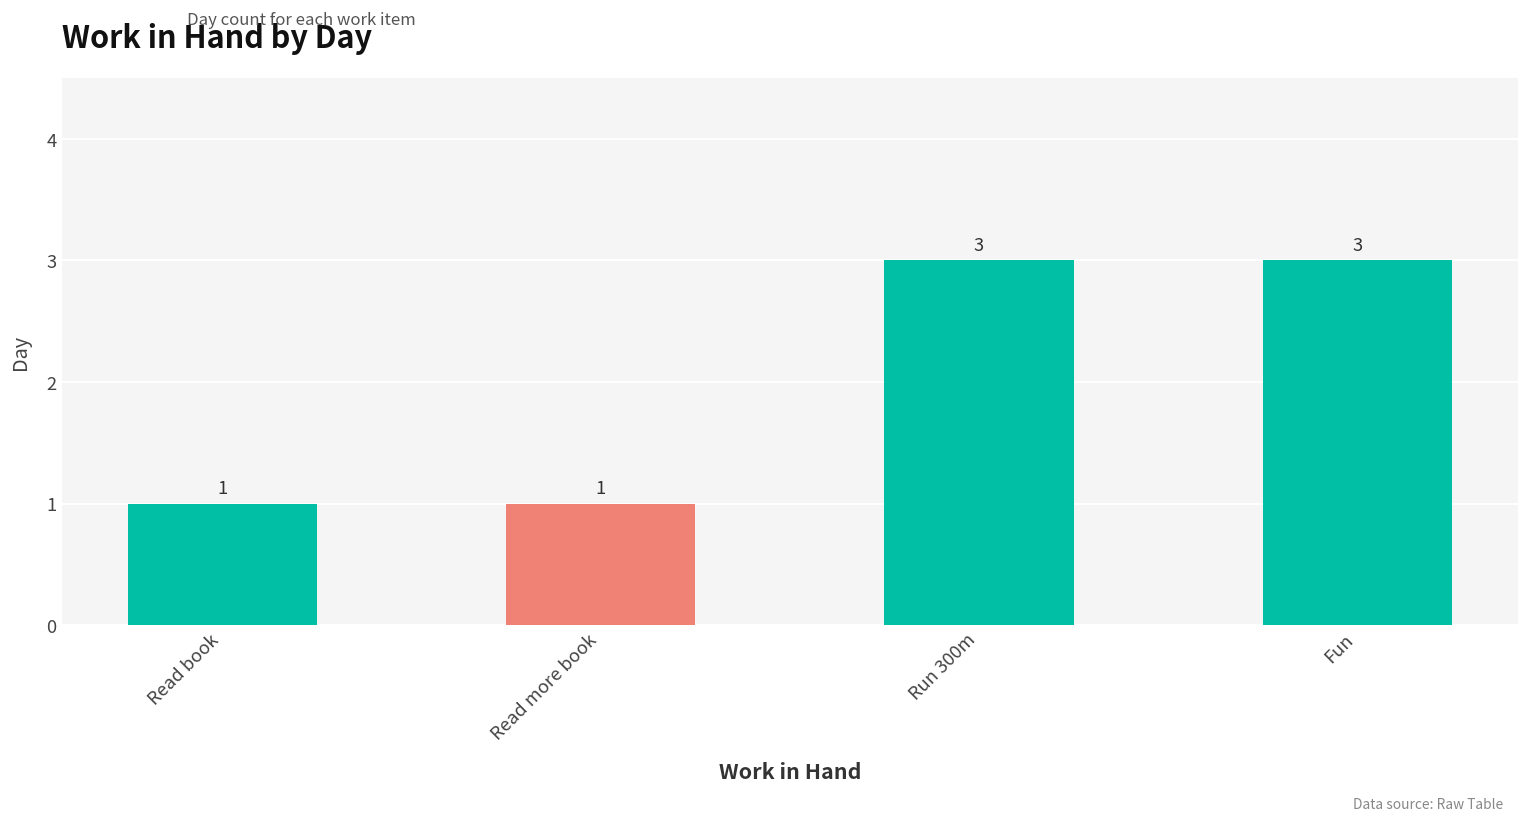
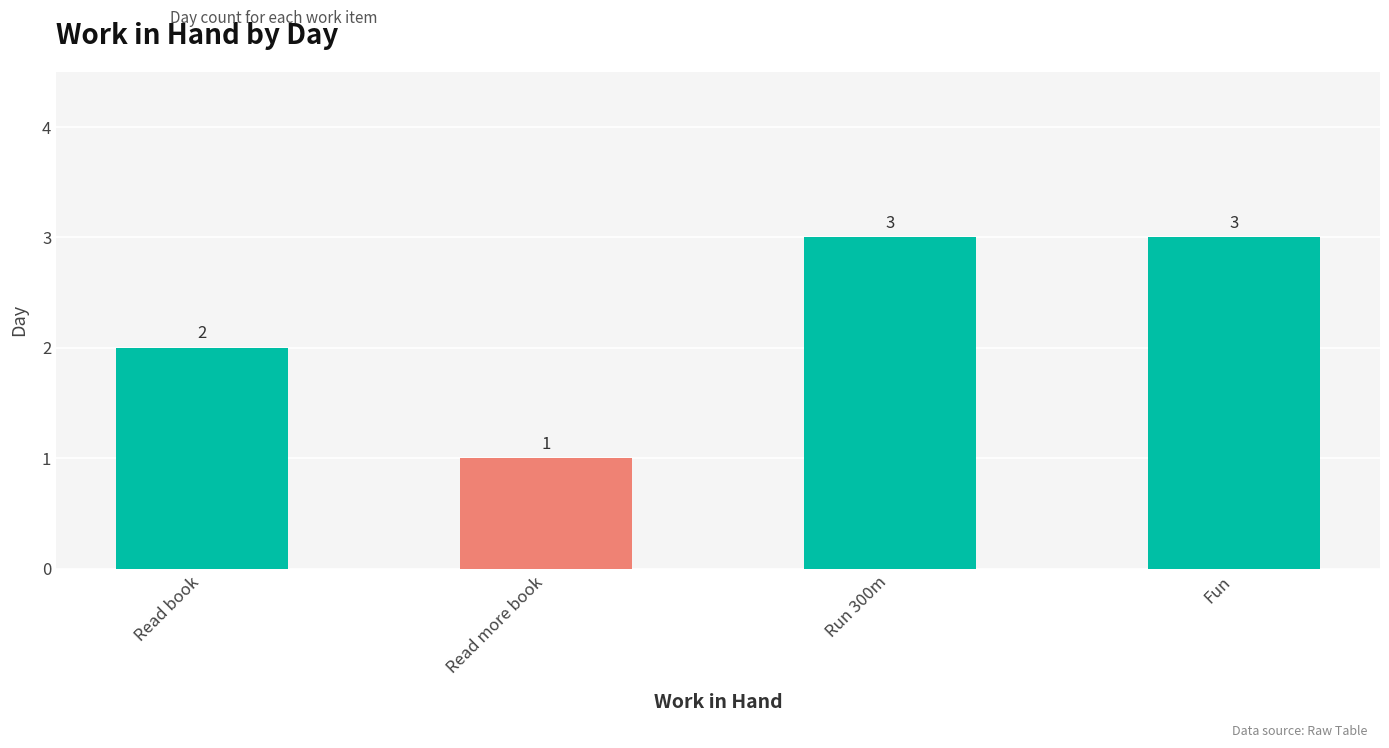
Read book: 1 -> 2
